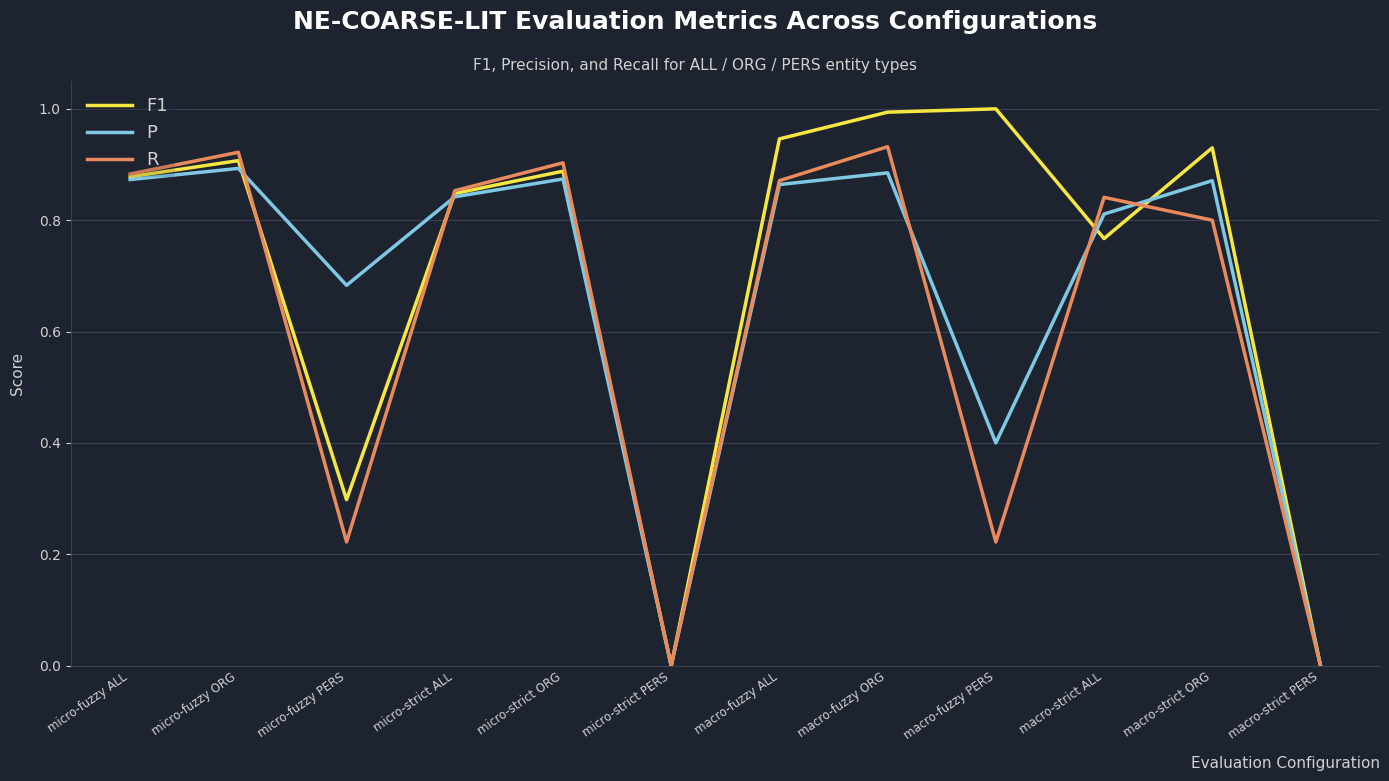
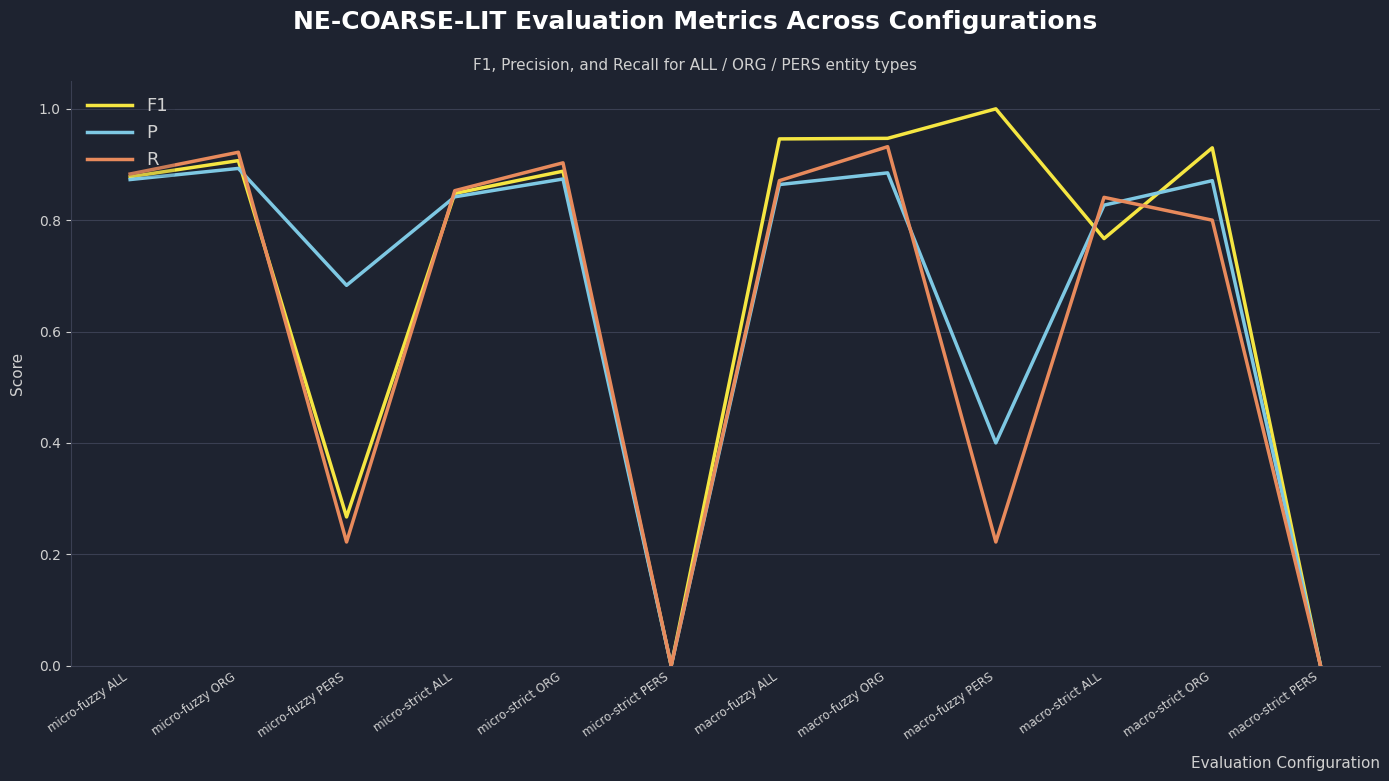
F1, micro-fuzzy PERS: 0.30 -> 0.27
F1, macro-fuzzy ORG: 0.99 -> 0.95
P, macro-strict ALL: 0.81 -> 0.83
